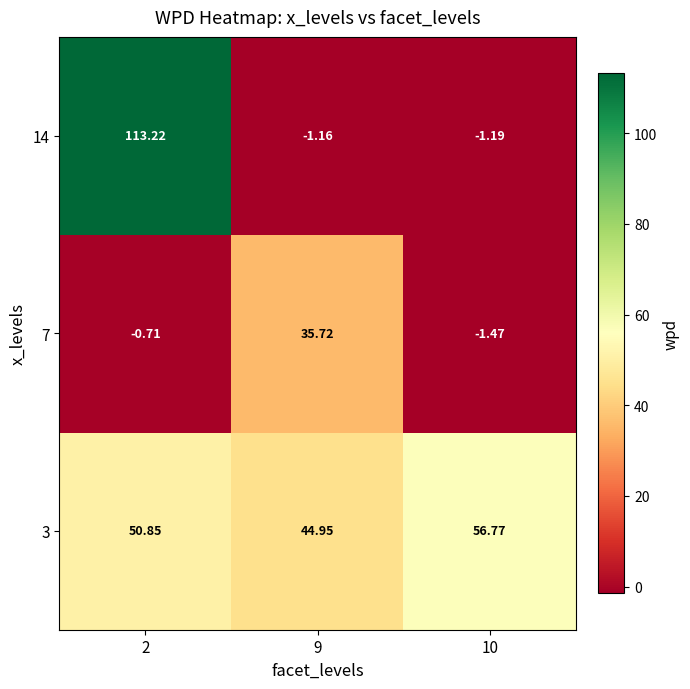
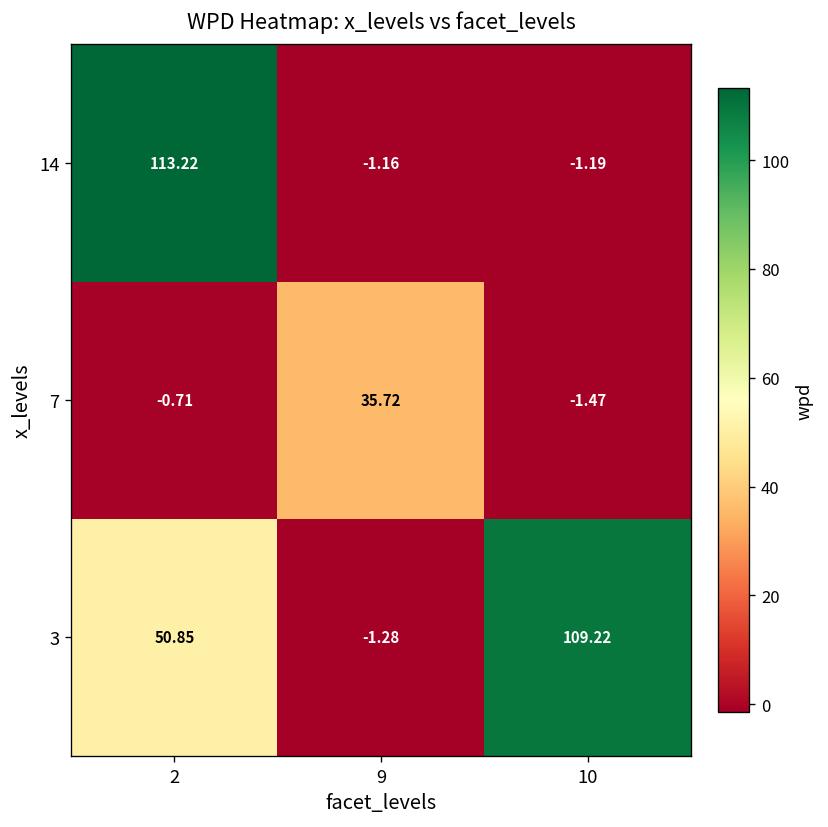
3, 9: 44.95 -> -1.28
3, 10: 56.77 -> 109.22
